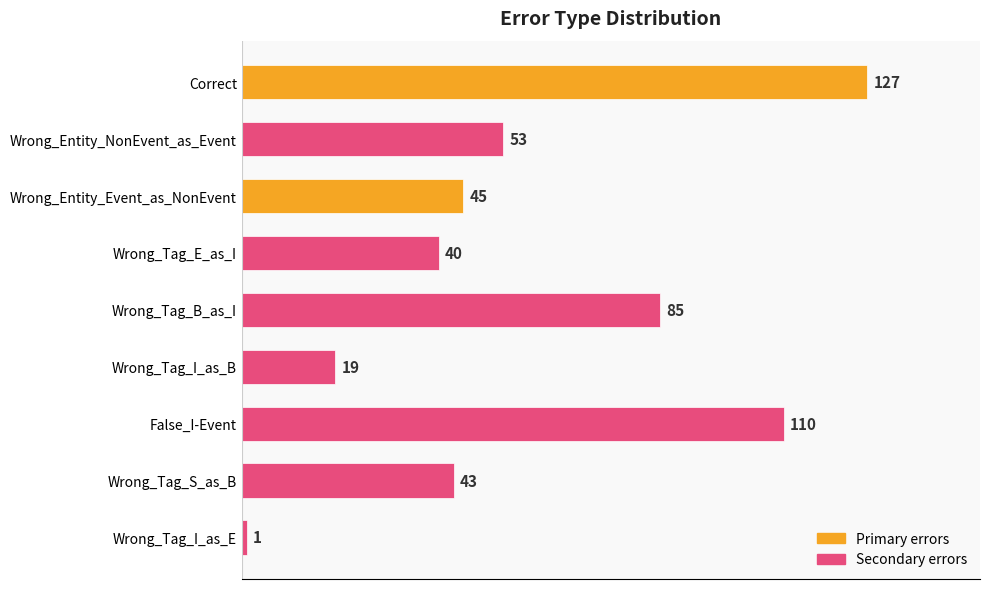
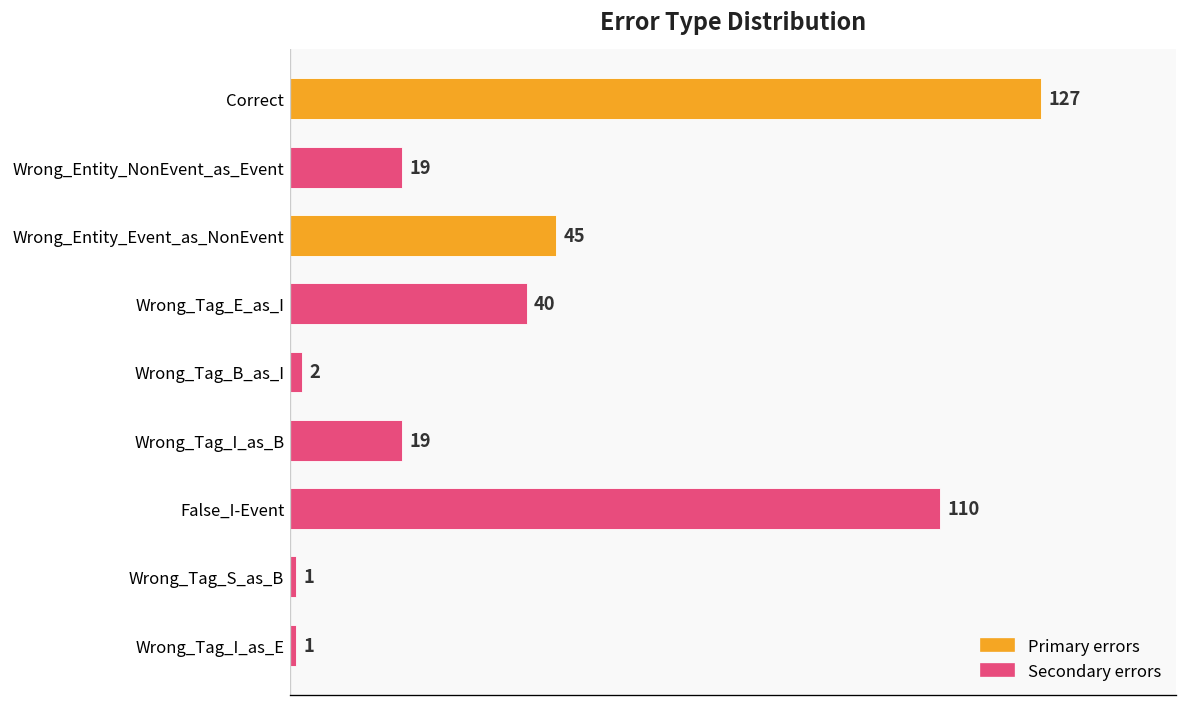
Wrong_Entity_NonEvent_as_Event: 53 -> 19
Wrong_Tag_B_as_I: 85 -> 2
Wrong_Tag_S_as_B: 43 -> 1
